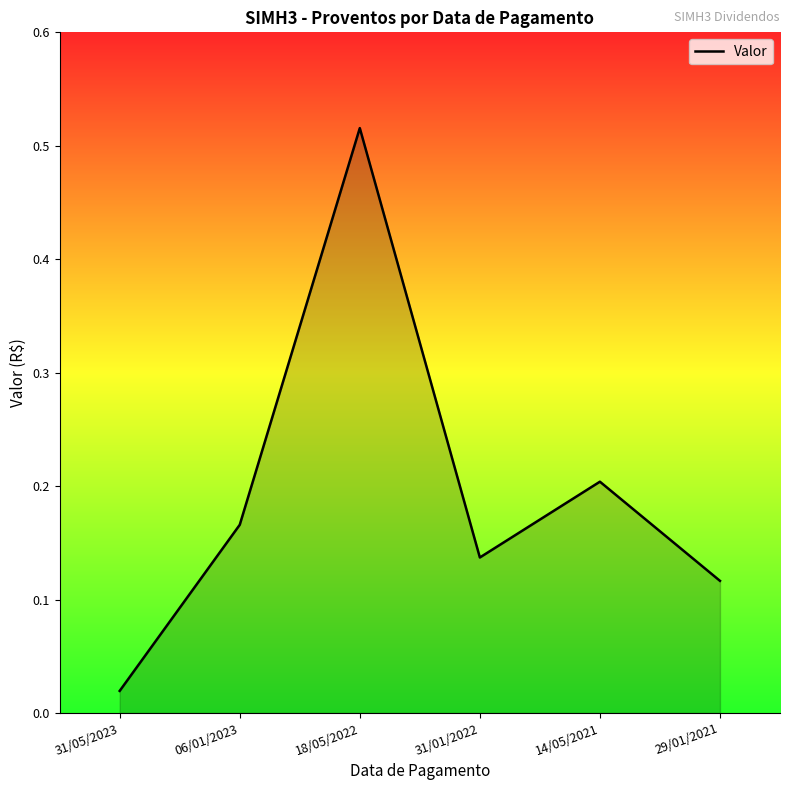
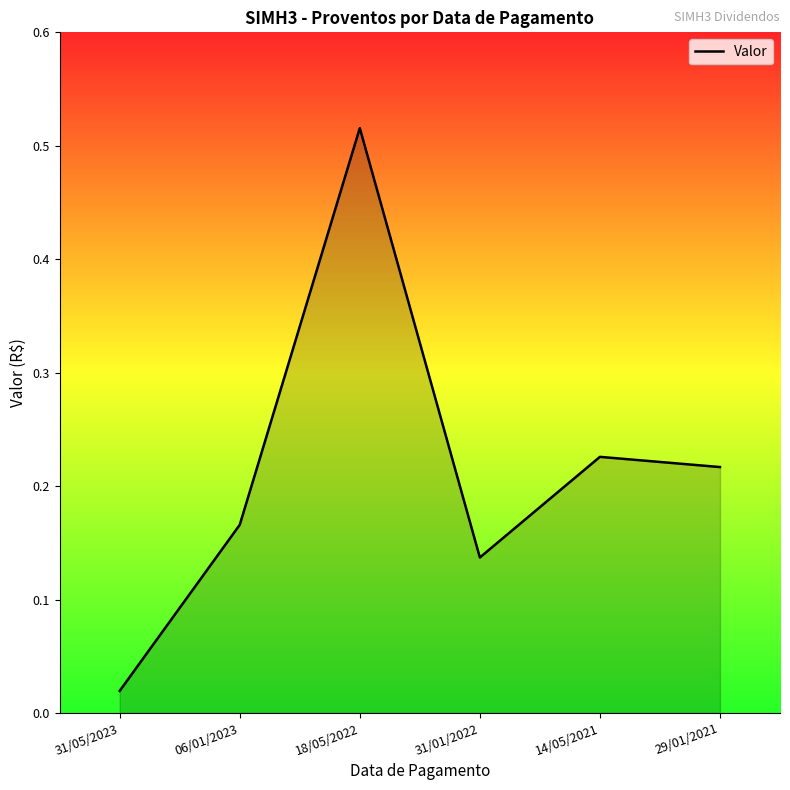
14/05/2021: 0.204 -> 0.226
29/01/2021: 0.117 -> 0.217
